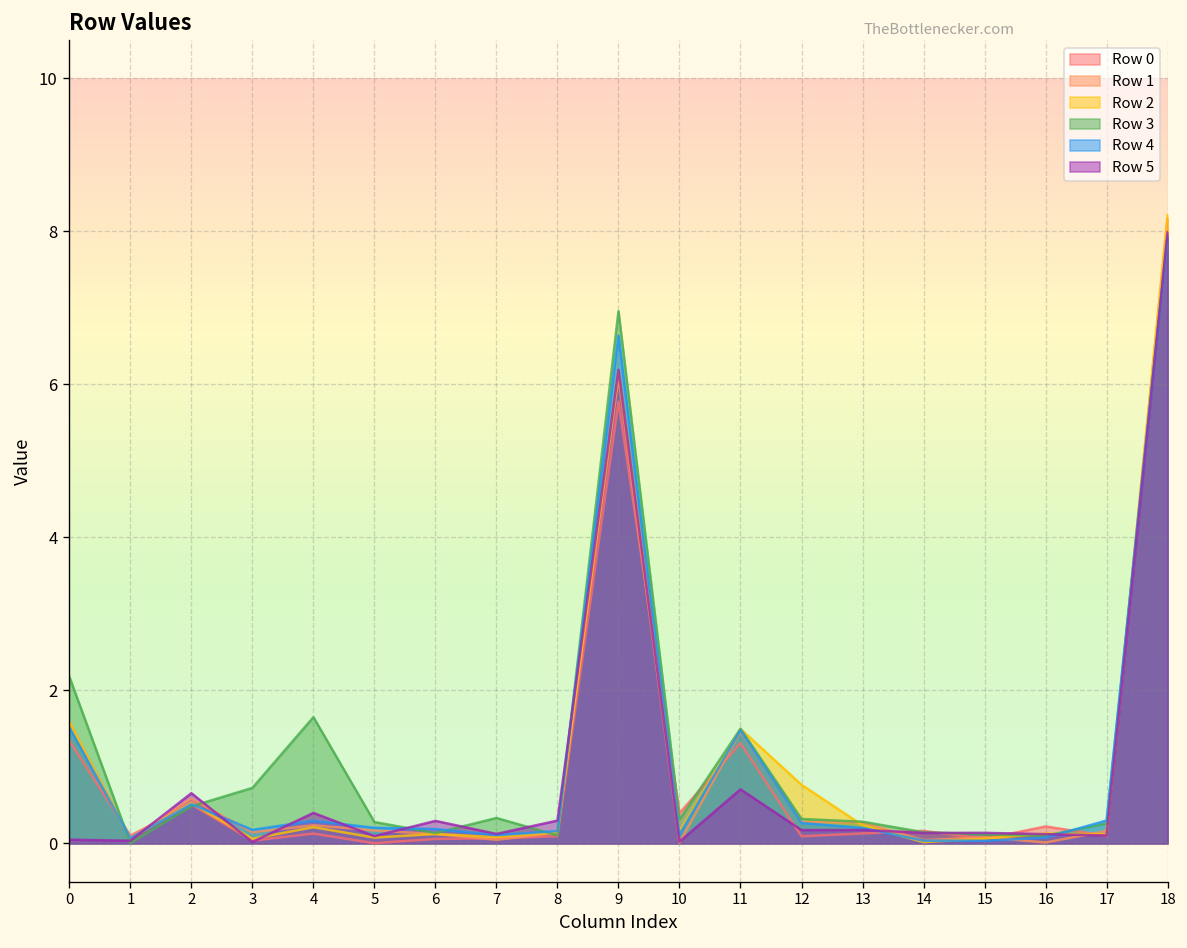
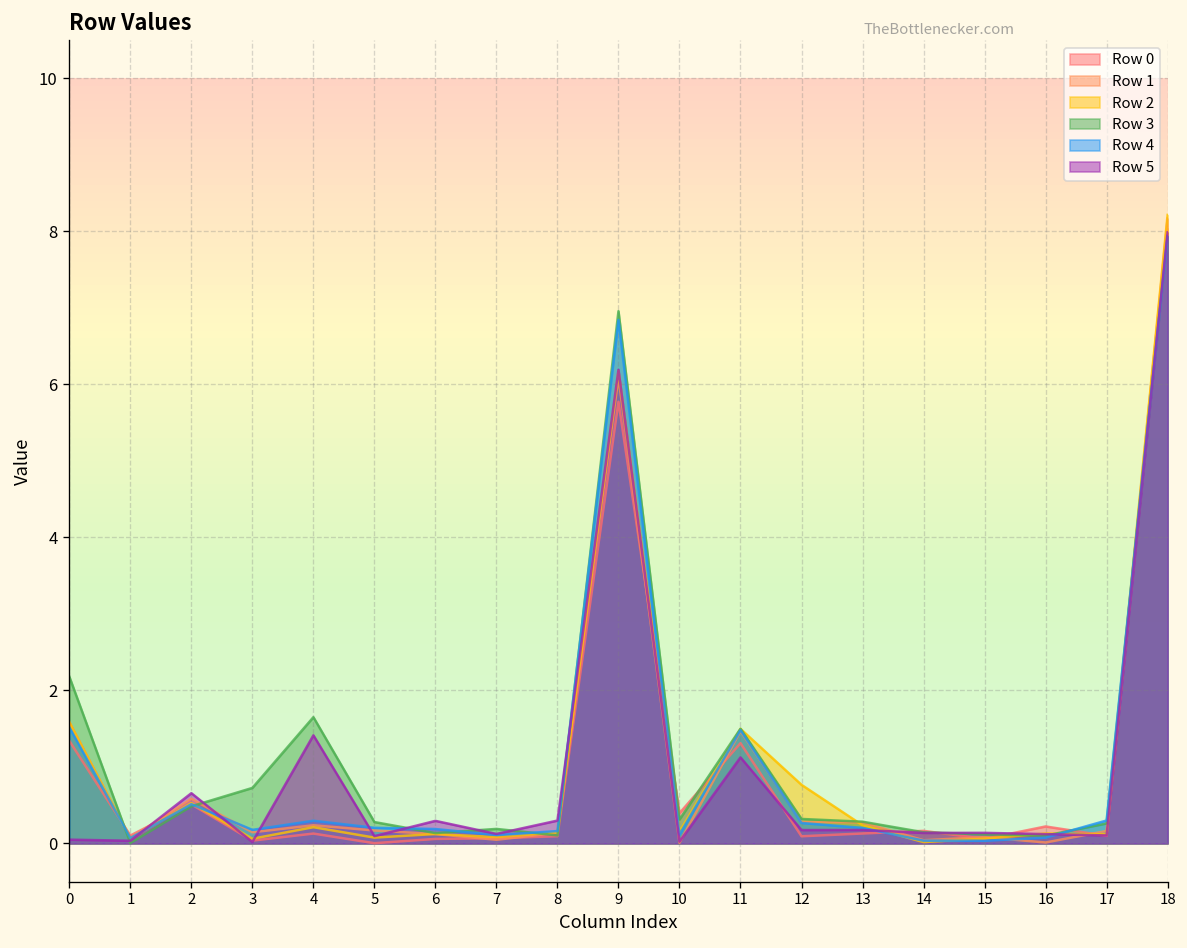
Row 5, 4: 0.4 -> 1.4
Row 3, 7: 0.3 -> 0.2
Row 4, 9: 6.6 -> 6.8
Row 5, 11: 0.7 -> 1.1
